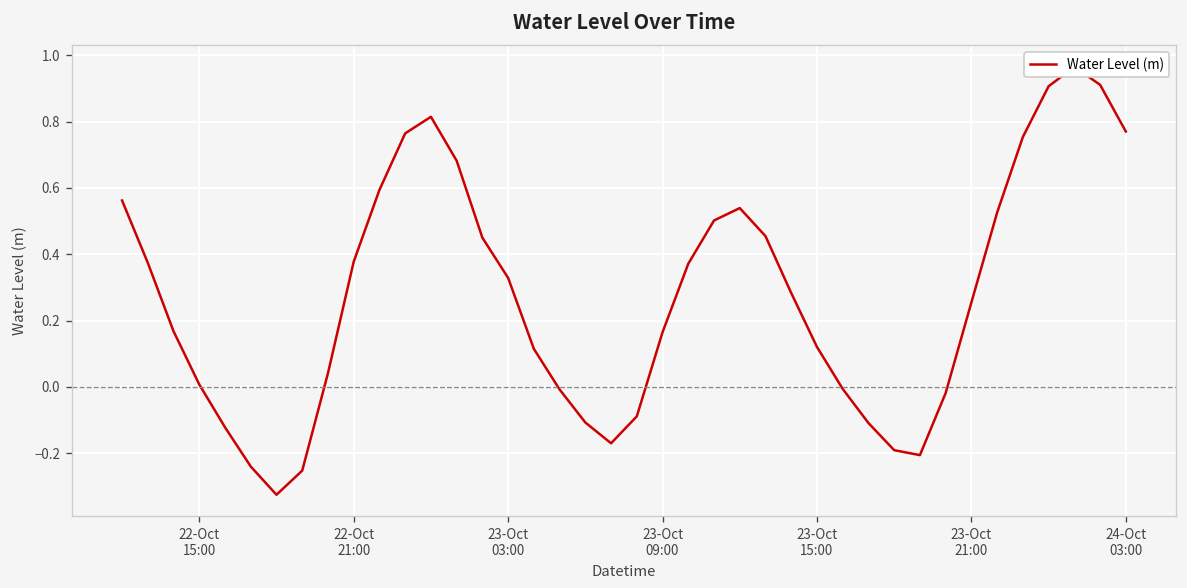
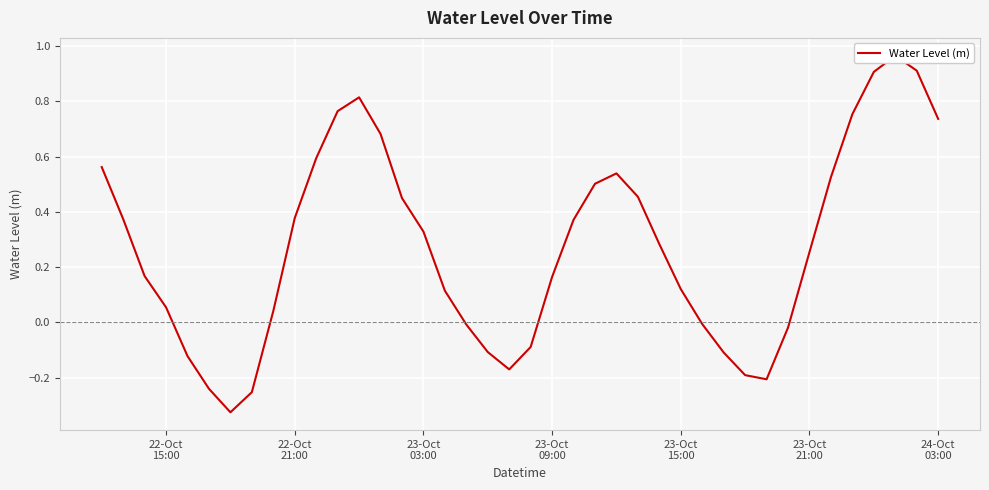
22-Oct 15:00: 0.01 -> 0.05
24-Oct 03:00: 0.77 -> 0.74
